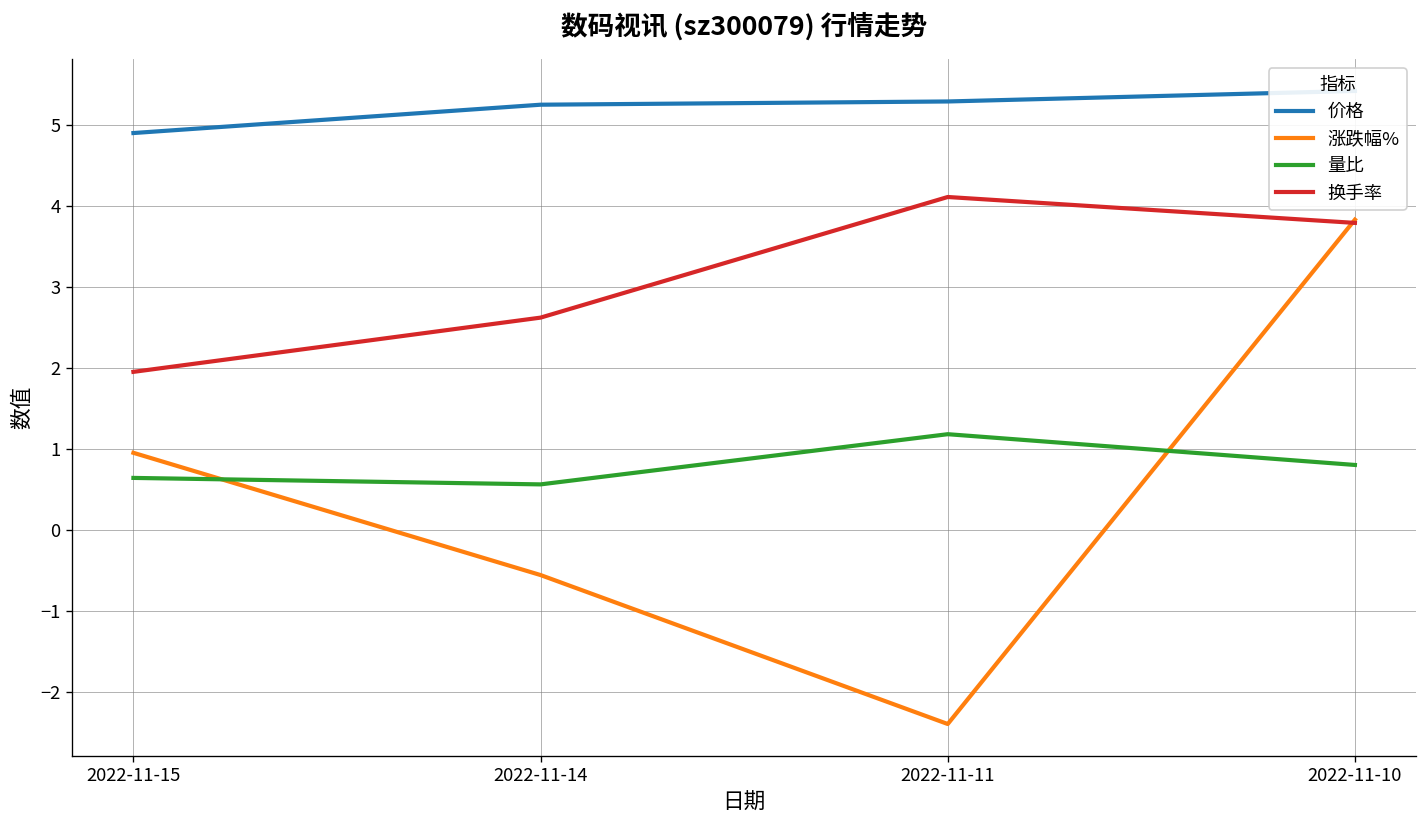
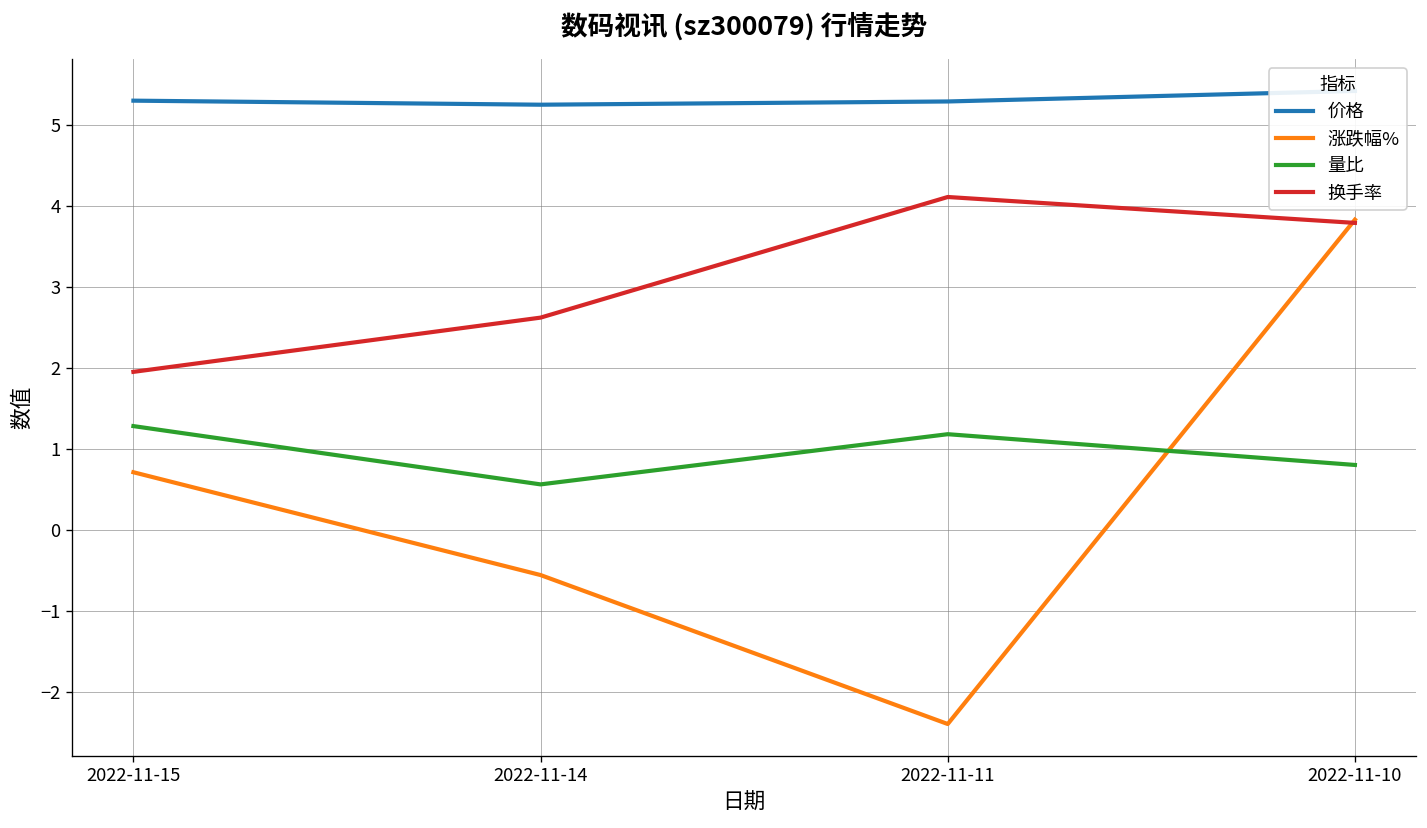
价格, 2022-11-15: 4.9 -> 5.3
涨跌幅%, 2022-11-15: 1.0 -> 0.7
量比, 2022-11-15: 0.6 -> 1.3
